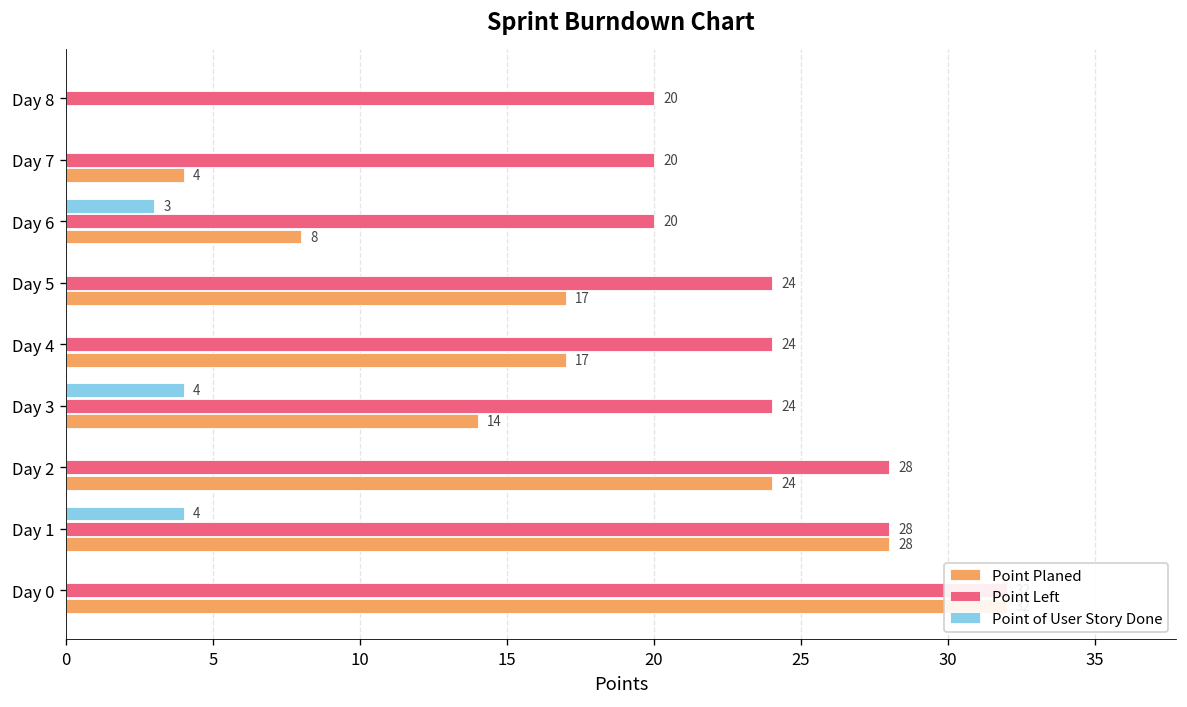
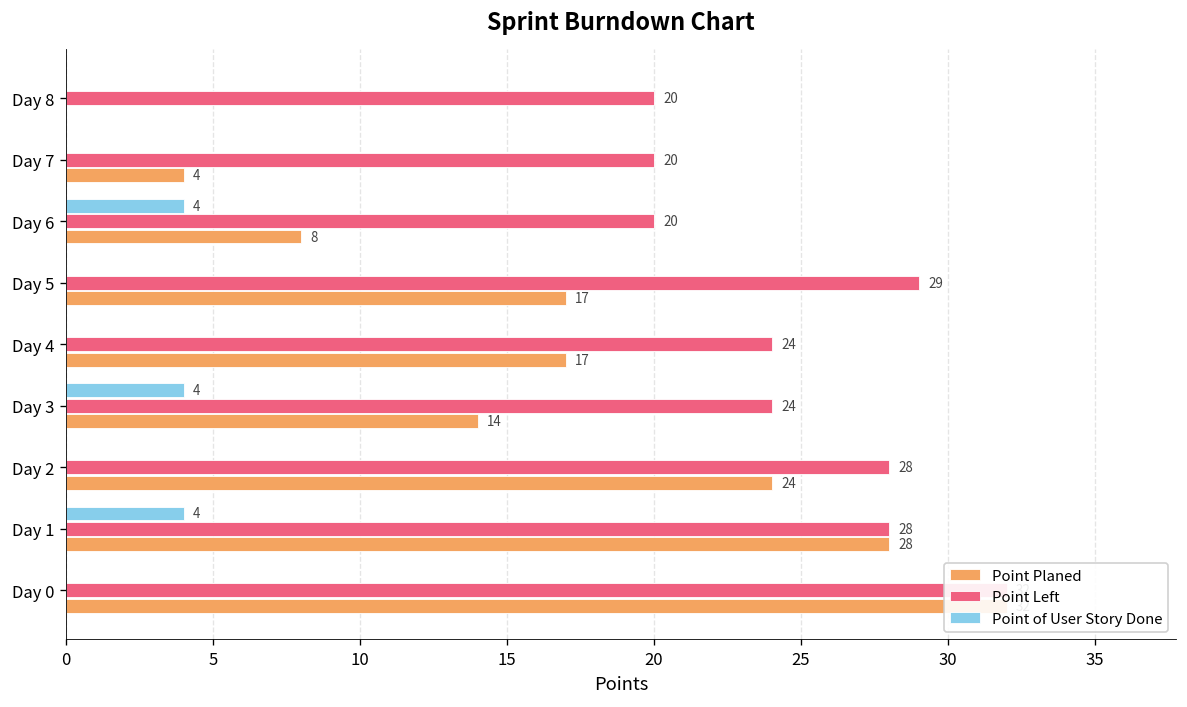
Point of User Story Done, Day 6: 3 -> 4
Point Left, Day 5: 24 -> 29
